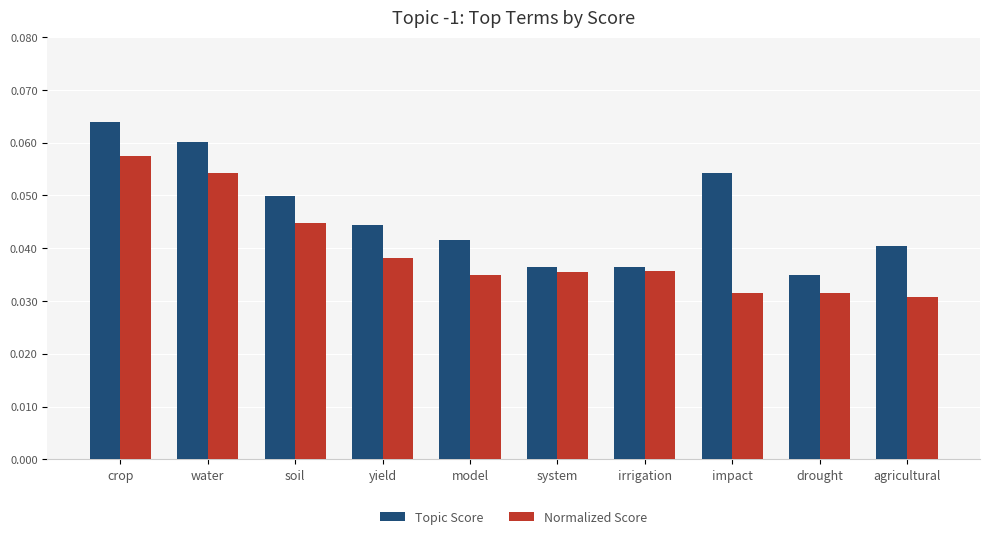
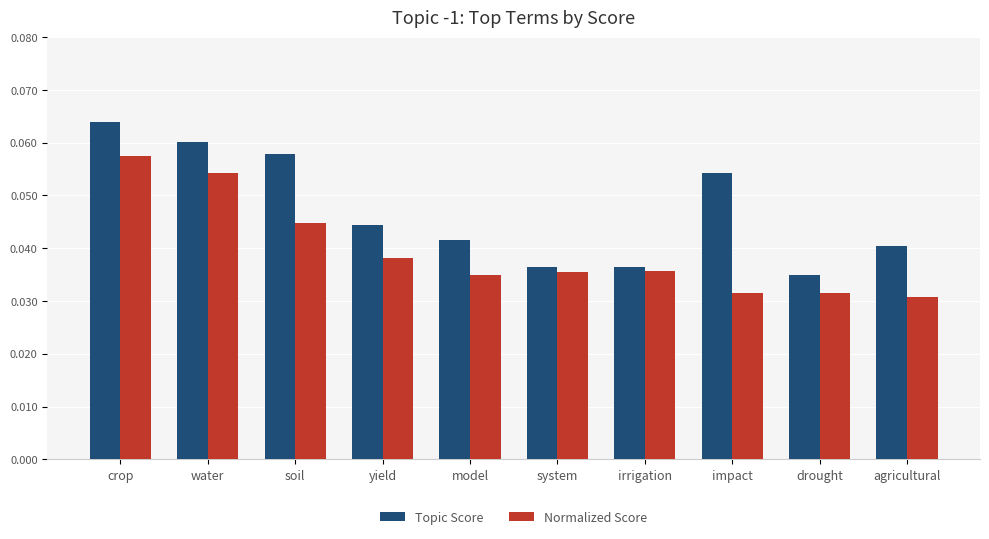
Topic Score, soil: 0.050 -> 0.058
